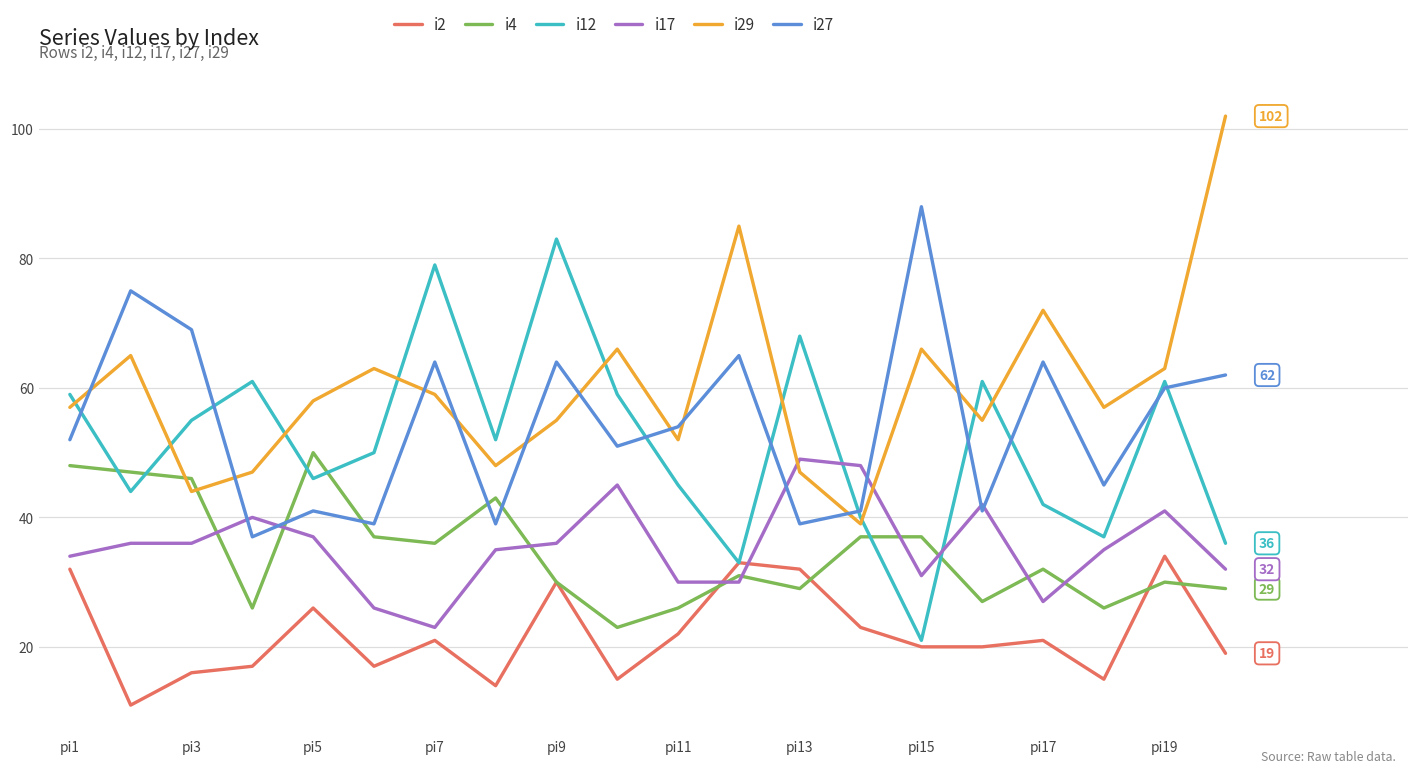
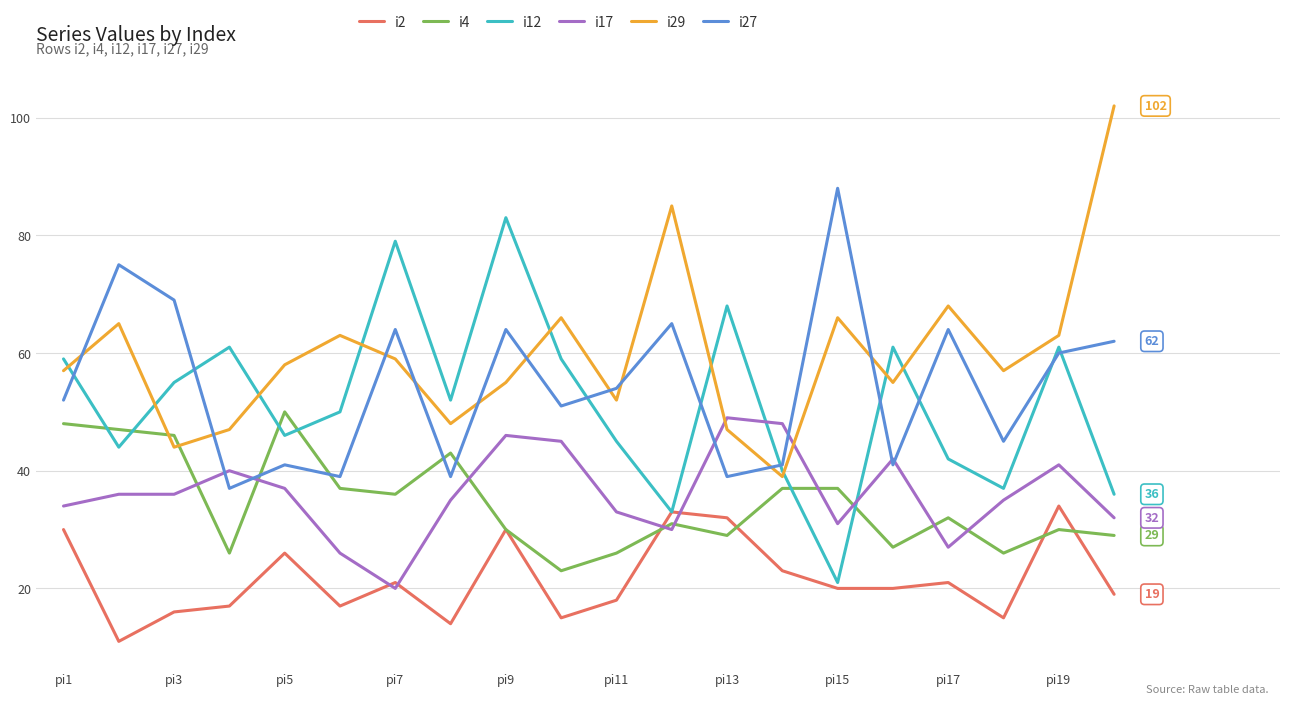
i2, pi1: 32 -> 30
i17, pi7: 23 -> 20
i17, pi9: 36 -> 46
i2, pi11: 22 -> 18
i17, pi11: 30 -> 33
i29, pi17: 72 -> 68
